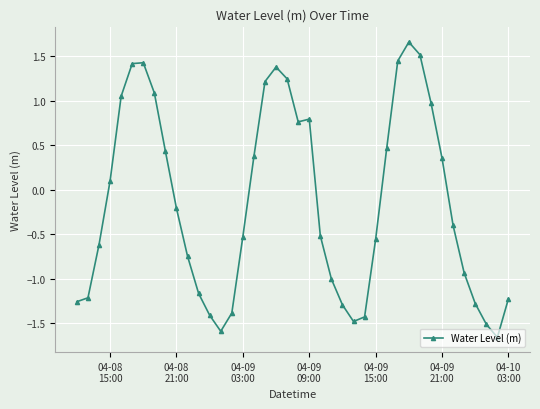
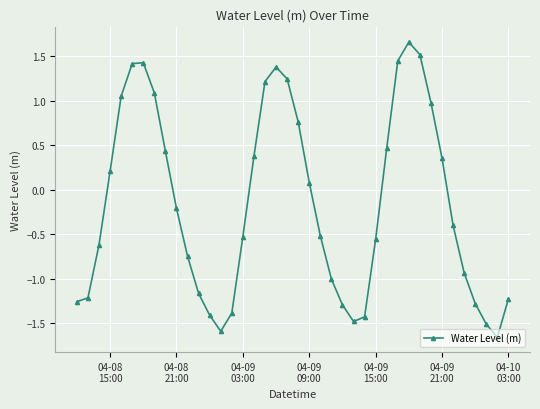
04-08 15:00: 0.1 -> 0.2
04-09 09:00: 0.8 -> 0.1
